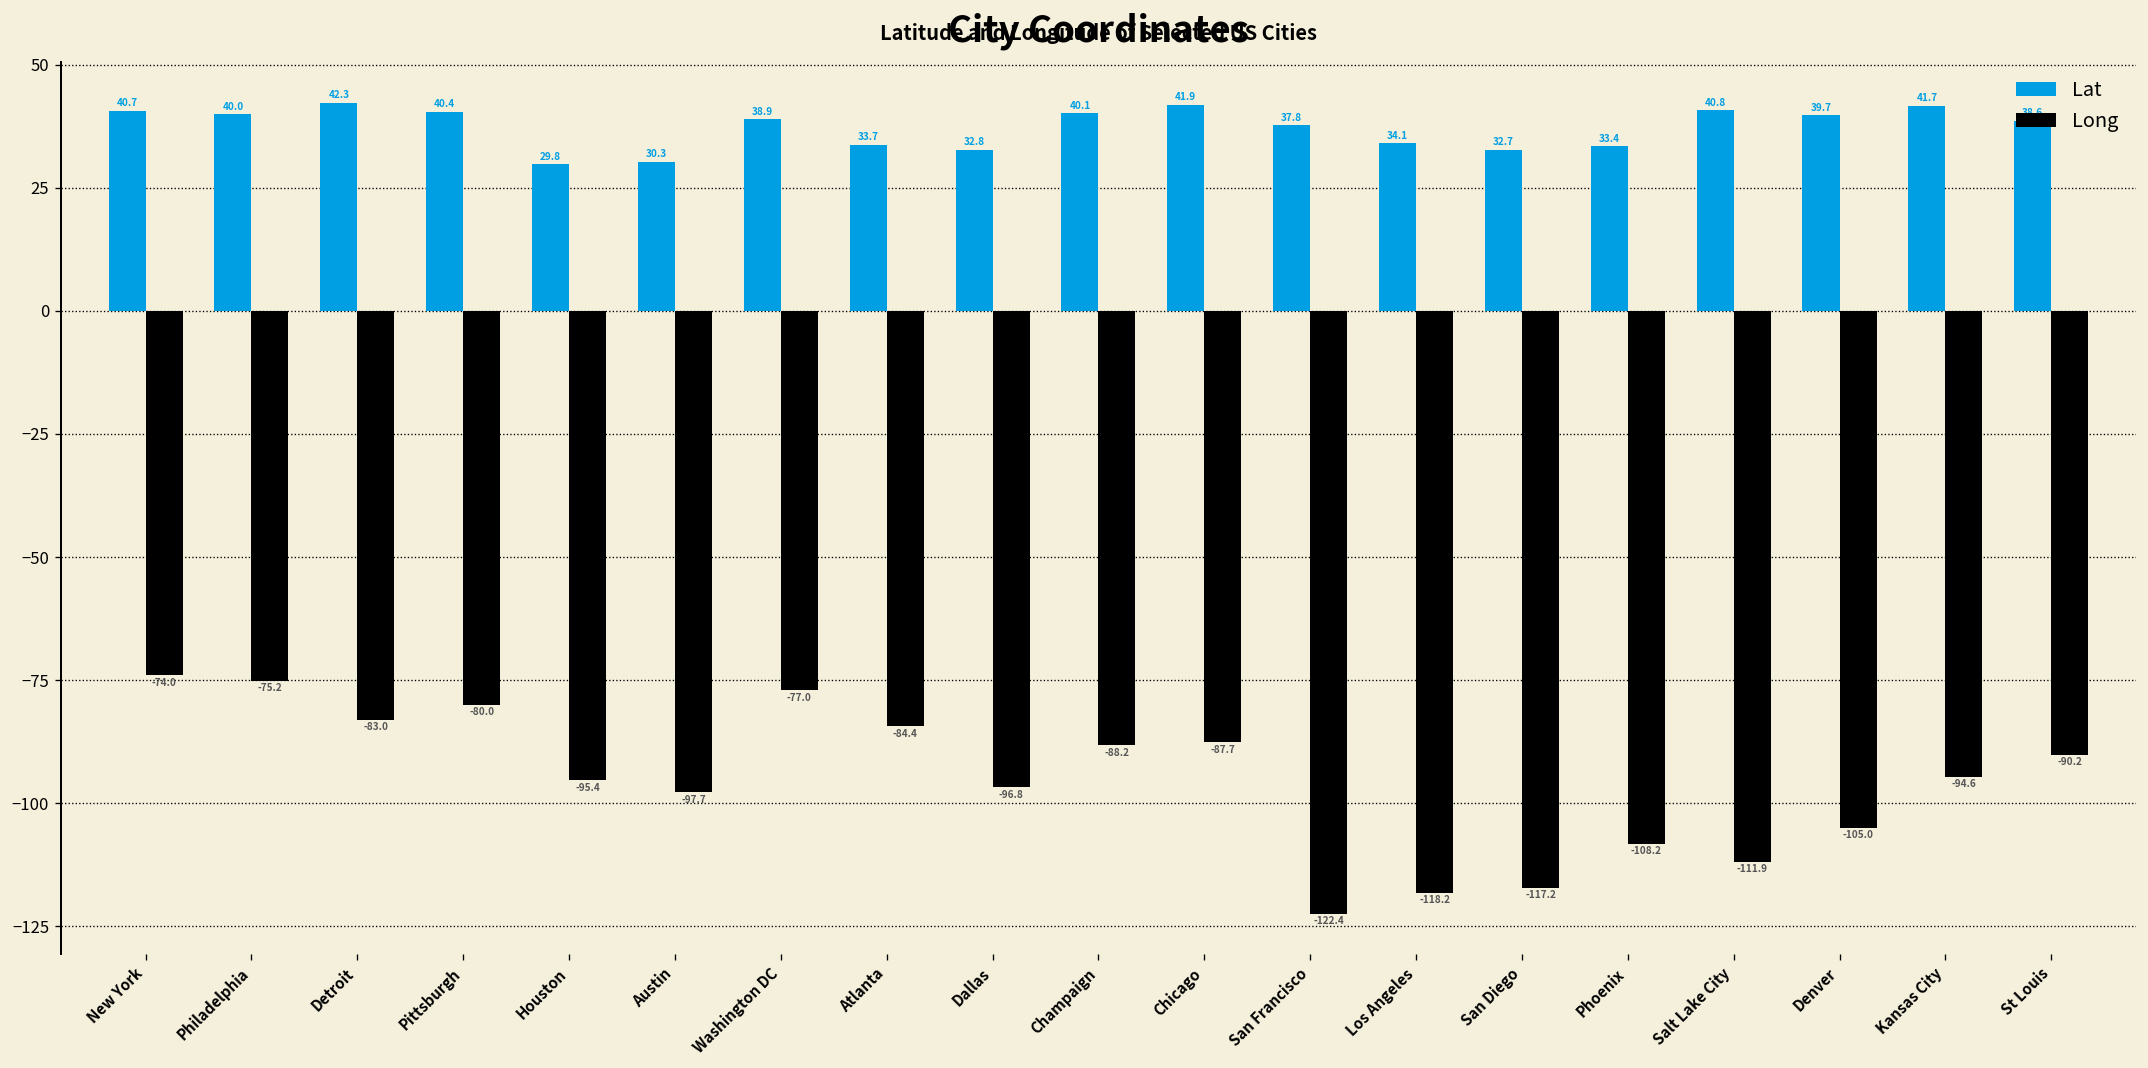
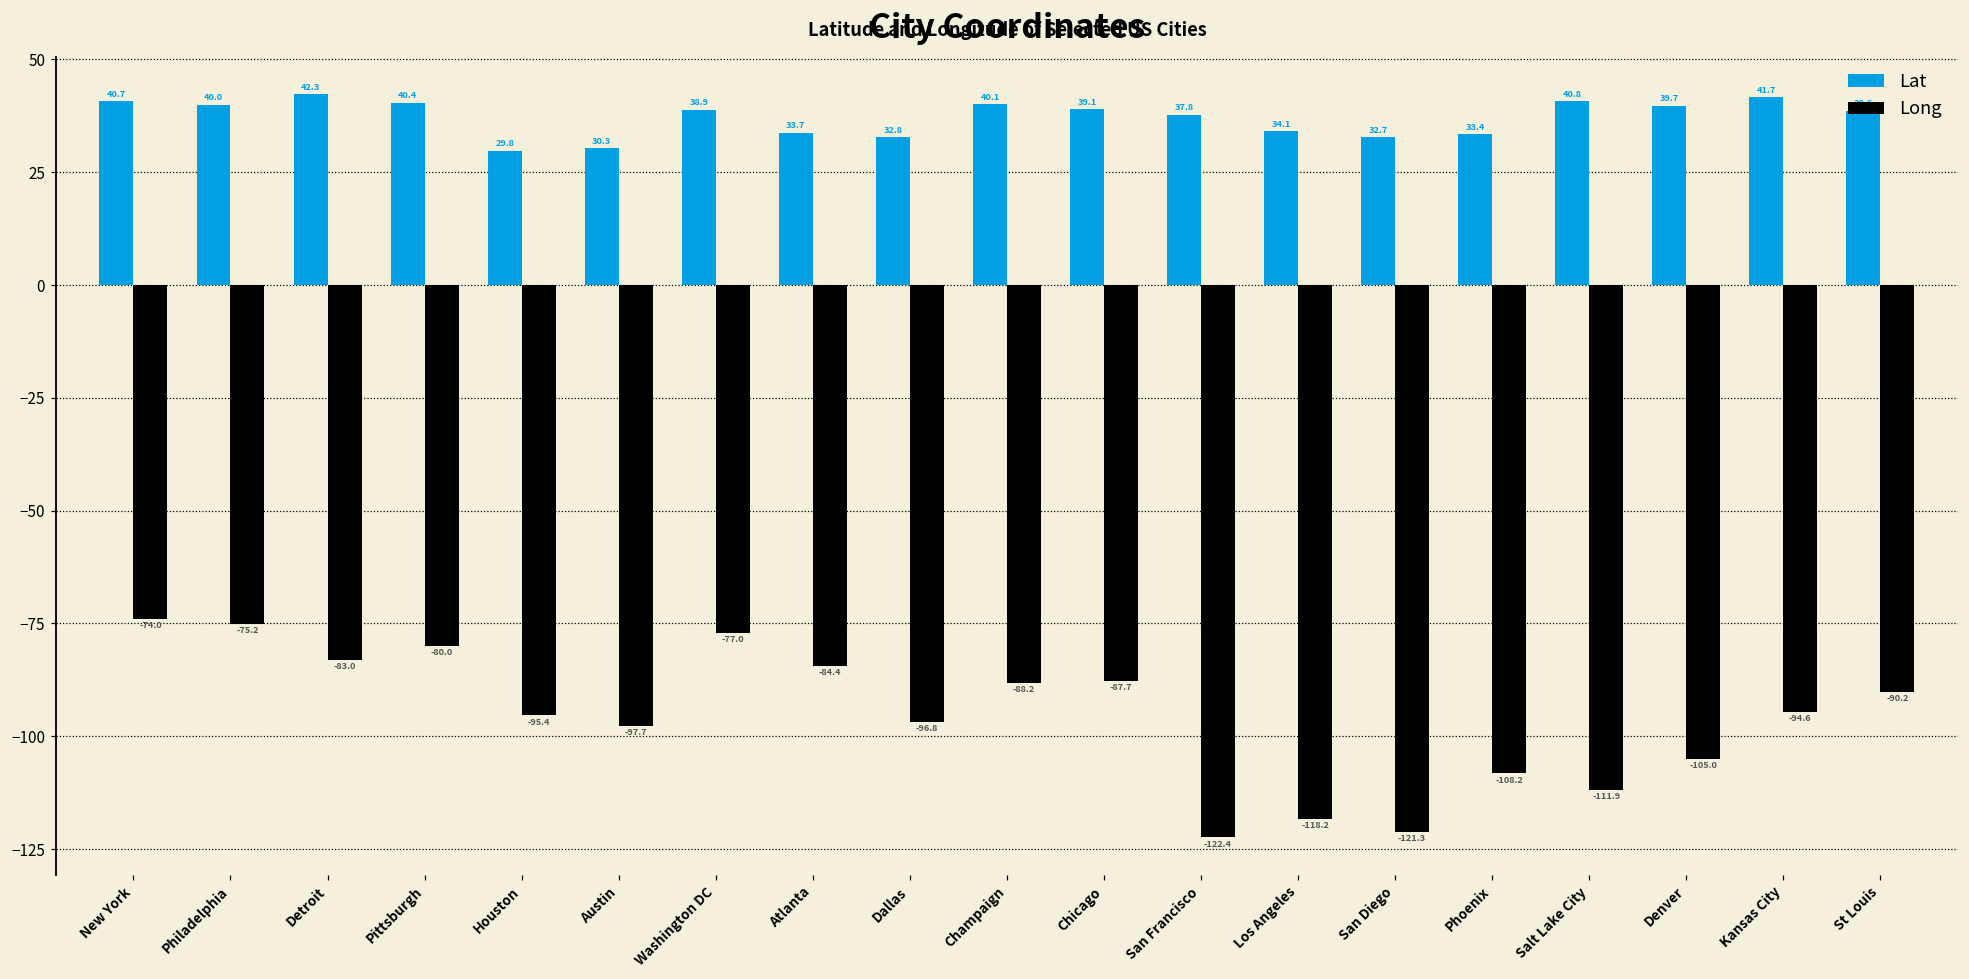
Lat, Chicago: 41.9 -> 39.1
Long, San Diego: -117.2 -> -121.3
